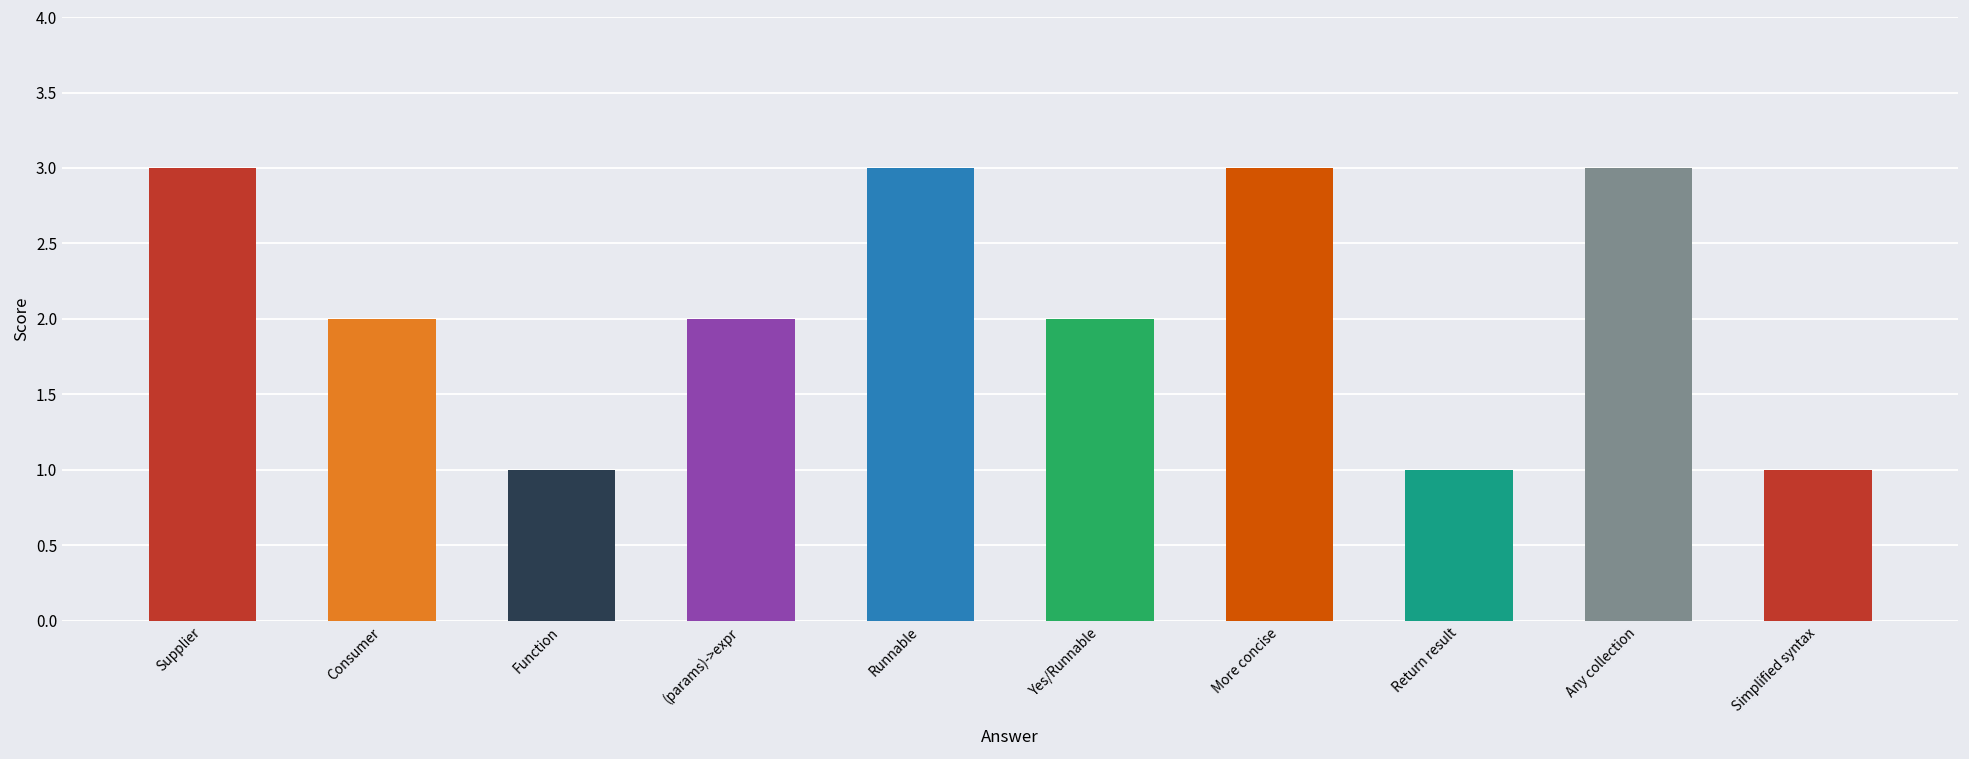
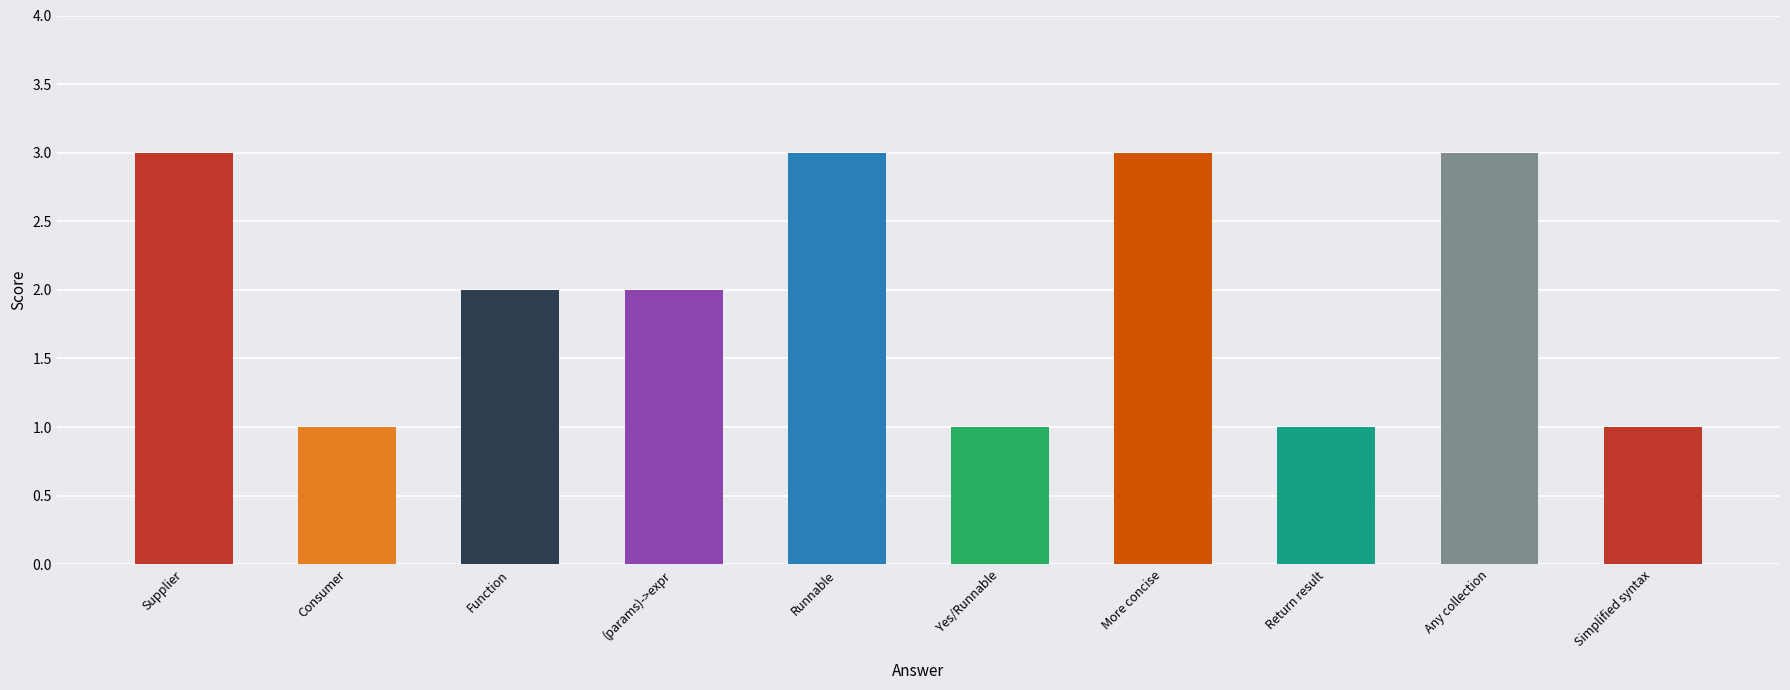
Consumer: 2 -> 1
Function: 1 -> 2
Yes/Runnable: 2 -> 1
